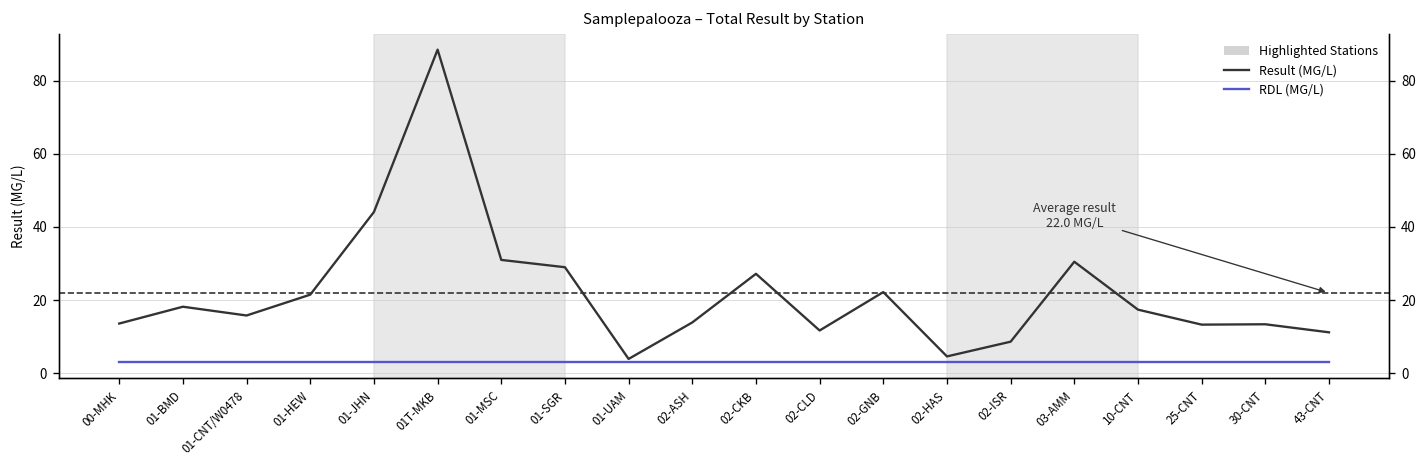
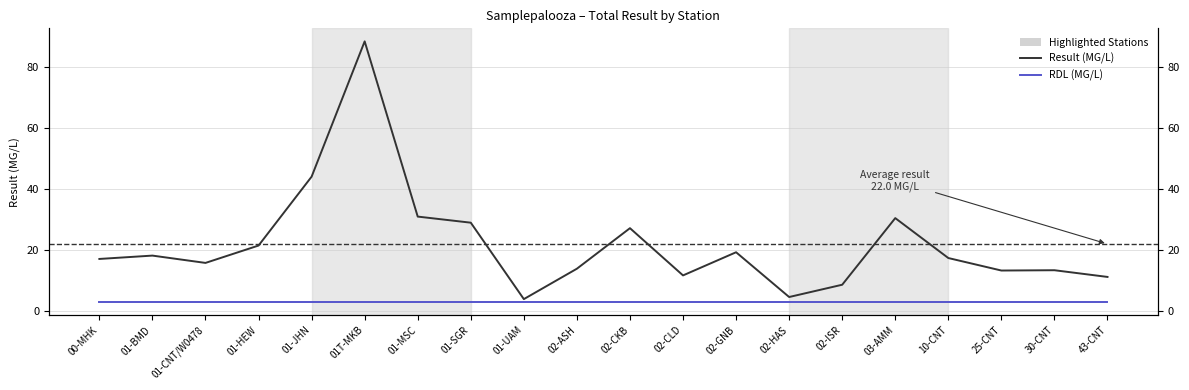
Result (MG/L), 00-MHK: 14 -> 17
Result (MG/L), 02-GNB: 22 -> 19
